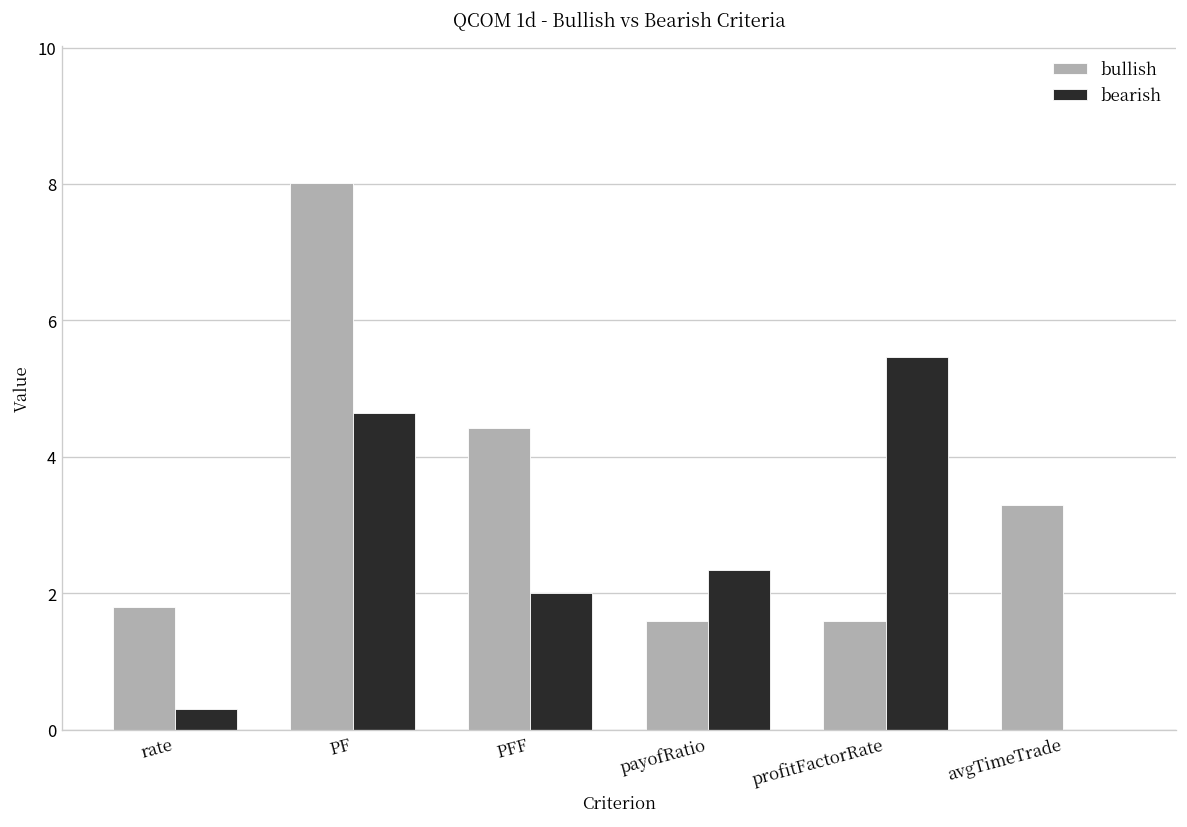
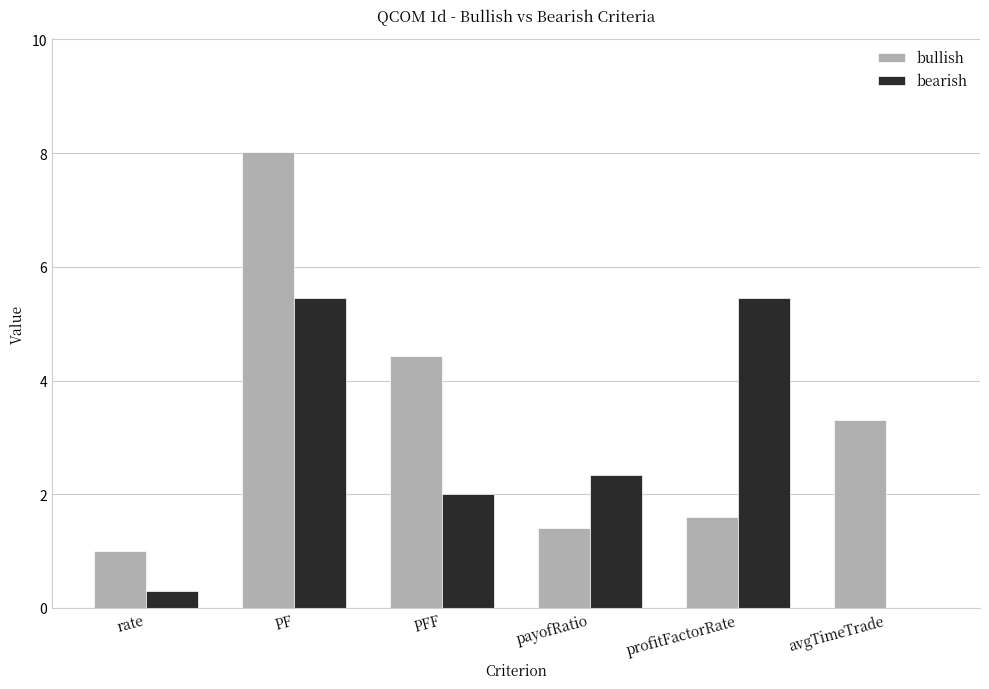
bullish, rate: 1.8 -> 1.0
bearish, PF: 4.6 -> 5.5
bullish, payofRatio: 1.6 -> 1.4
